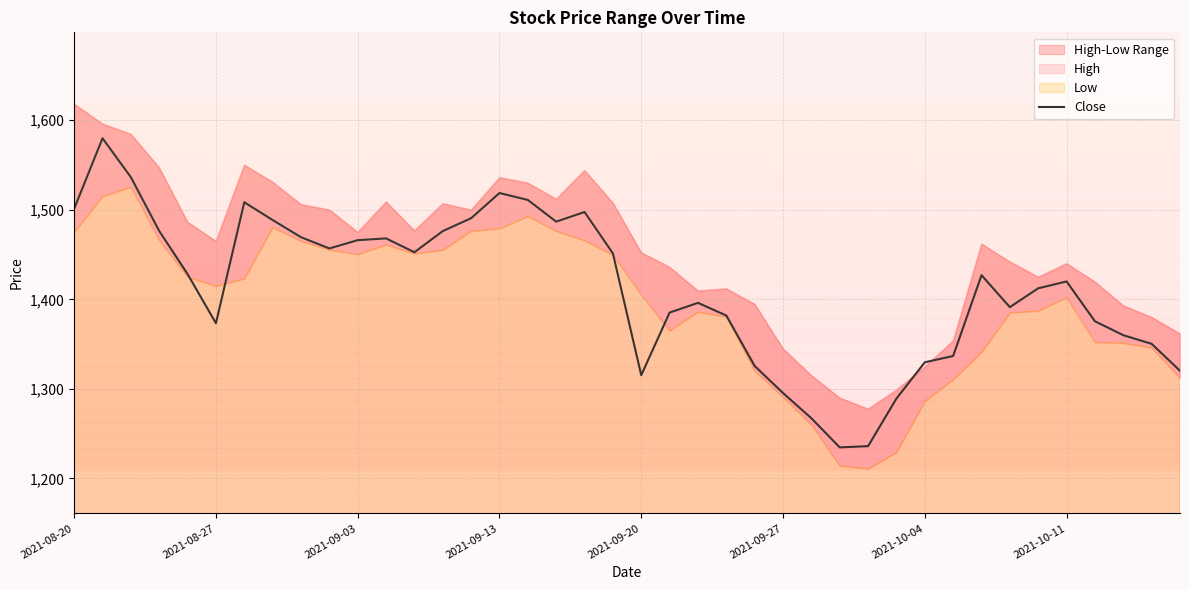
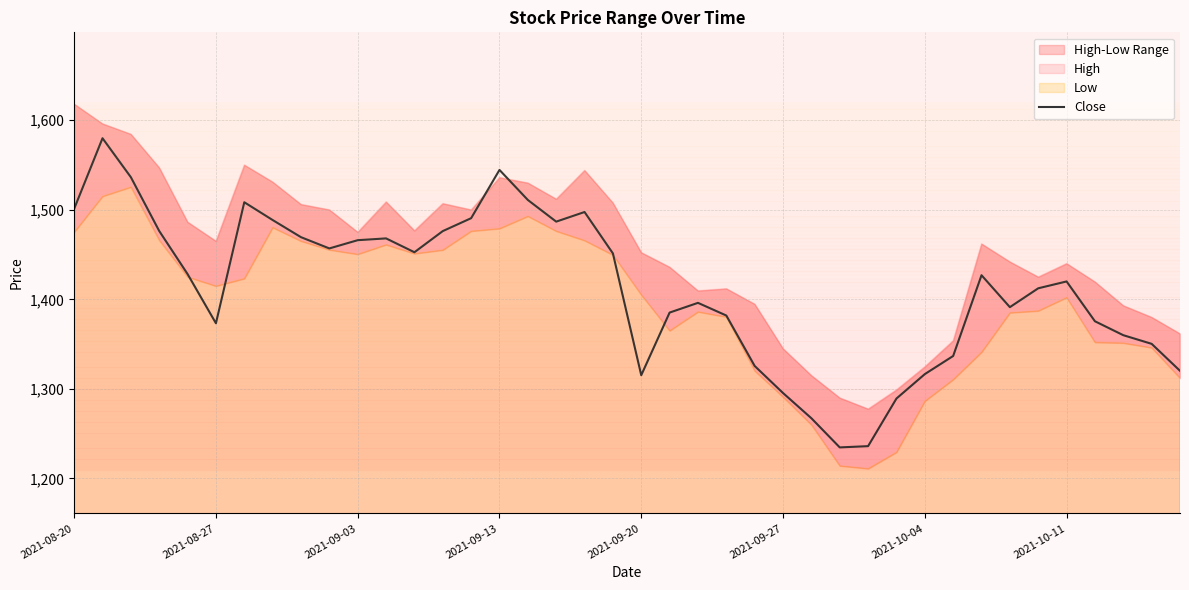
Close, 2021-09-13: 1,520 -> 1,540
Close, 2021-10-04: 1,330 -> 1,320
